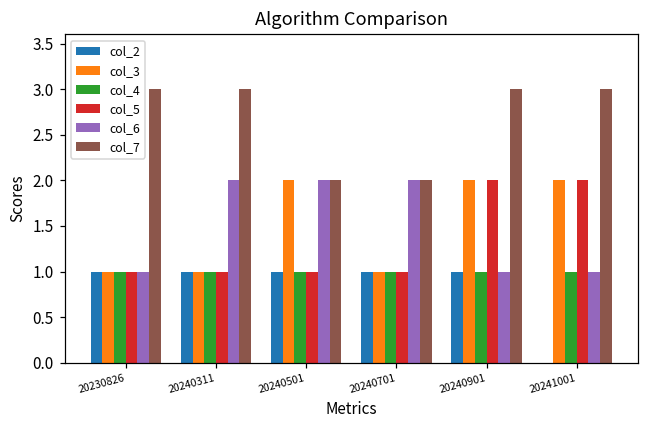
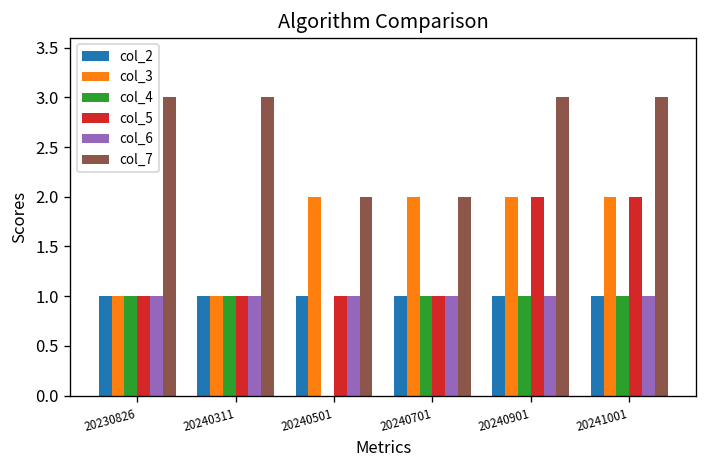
col_6, 20240311: 2 -> 1
col_4, 20240501: 1 -> 0
col_6, 20240501: 2 -> 1
col_3, 20240701: 1 -> 2
col_6, 20240701: 2 -> 1
col_2, 20241001: 0 -> 1
